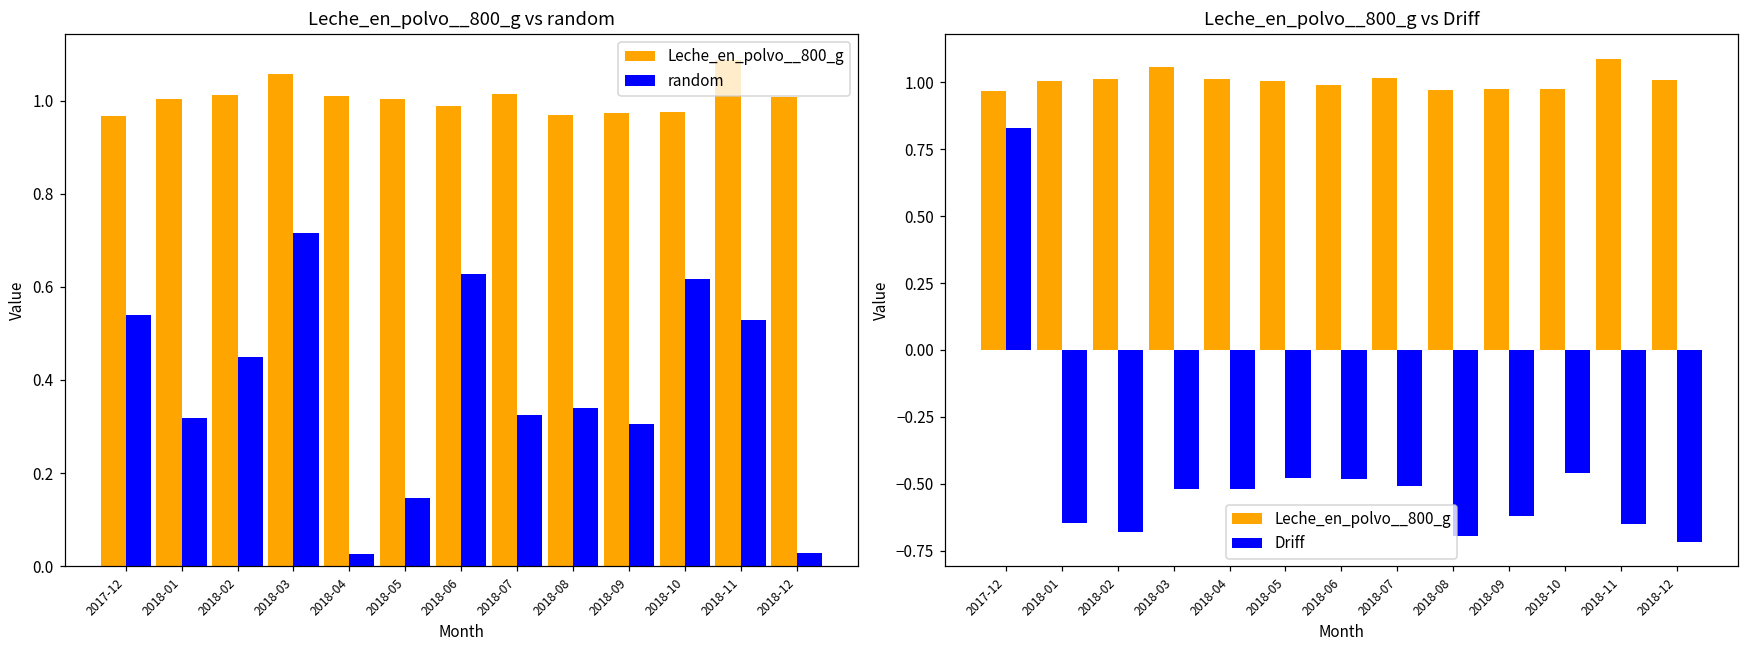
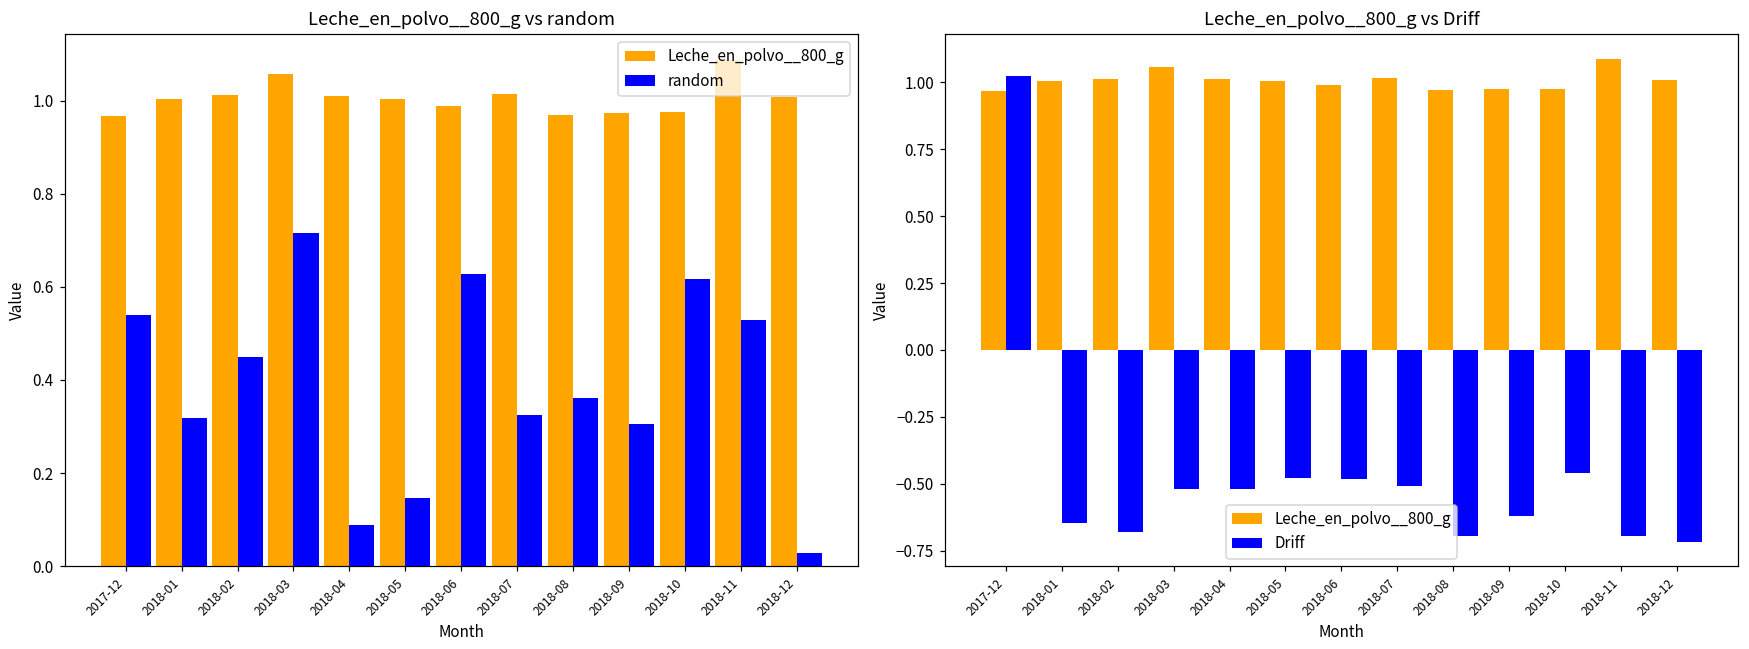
Leche_en_polvo__800_g vs random, random, 2018-04: 0.03 -> 0.09
Leche_en_polvo__800_g vs random, random, 2018-08: 0.34 -> 0.36
Leche_en_polvo__800_g vs Driff, Driff, 2017-12: 0.83 -> 1.02
Leche_en_polvo__800_g vs Driff, Driff, 2018-11: -0.65 -> -0.69
